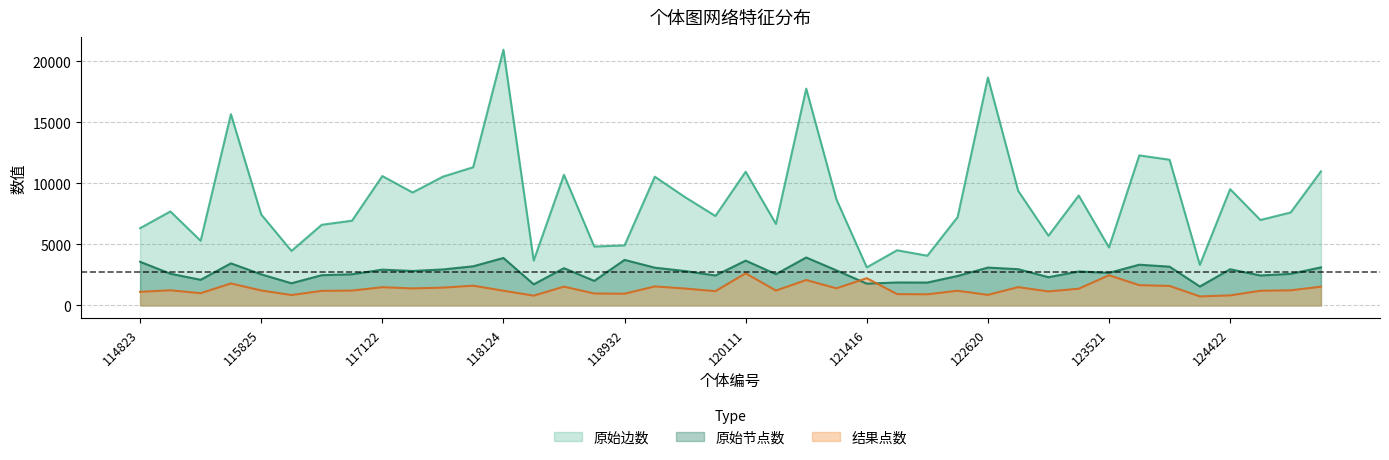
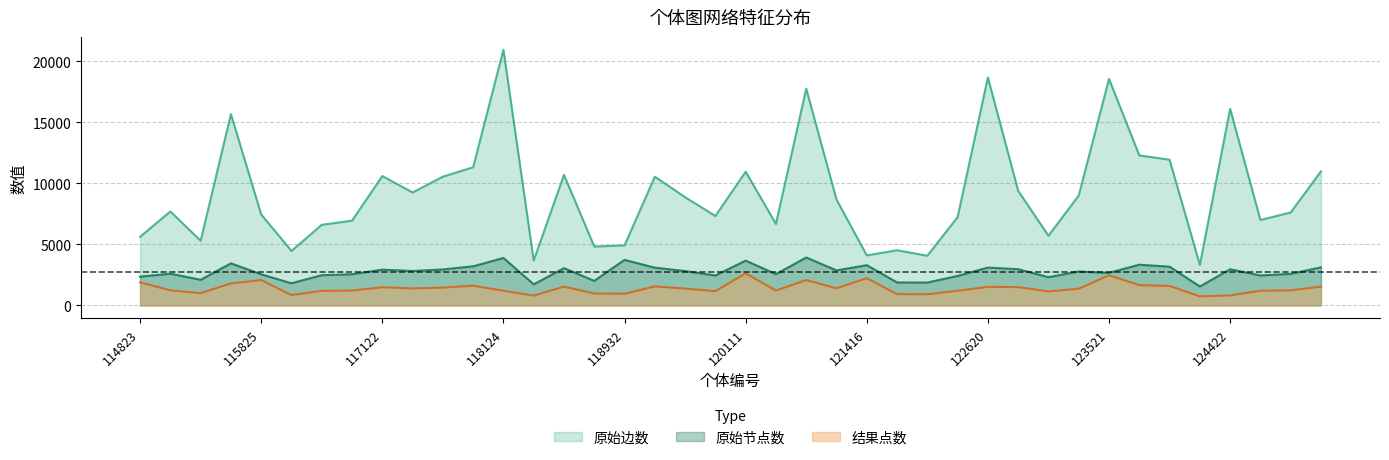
原始边数, 114823: 6300 -> 5600
原始节点数, 114823: 3600 -> 2400
结果点数, 114823: 1100 -> 1900
结果点数, 115825: 1200 -> 2100
原始边数, 121416: 3100 -> 4100
原始节点数, 121416: 1800 -> 3300
结果点数, 122620: 900 -> 1500
原始边数, 123521: 4800 -> 18600
原始边数, 124422: 9500 -> 16100
